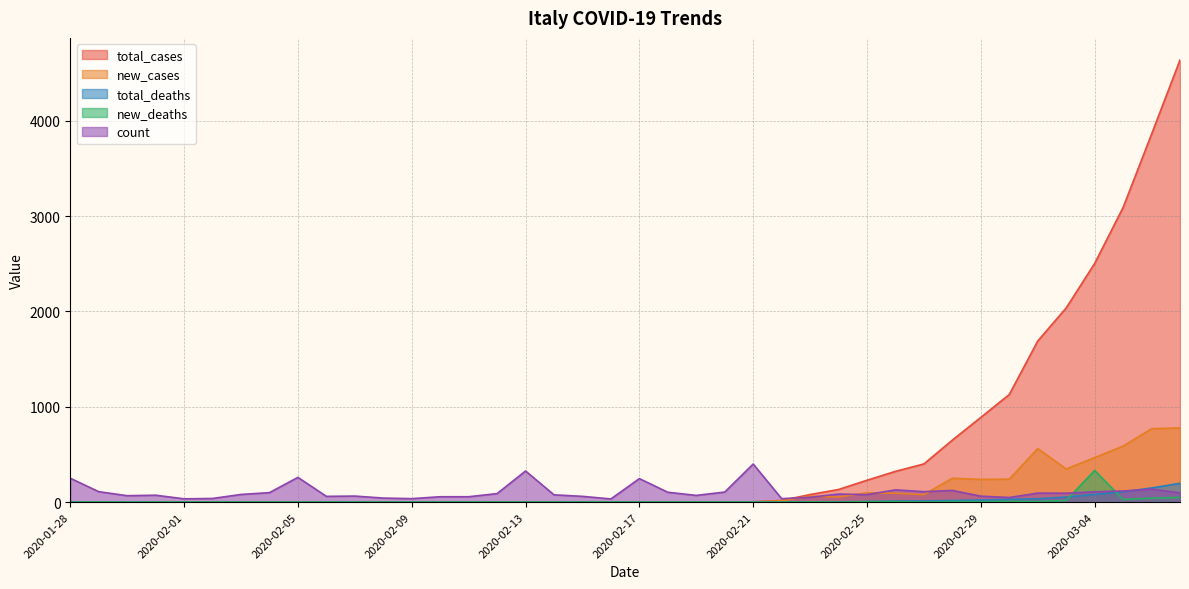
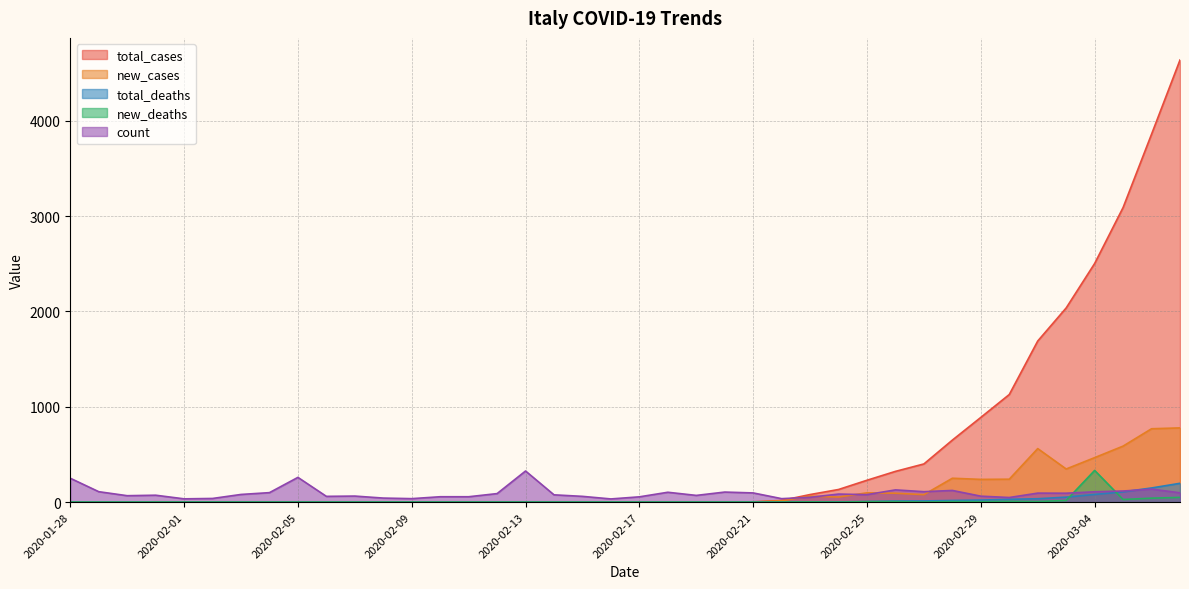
count, 2020-02-17: 200 -> 100
count, 2020-02-21: 400 -> 100
